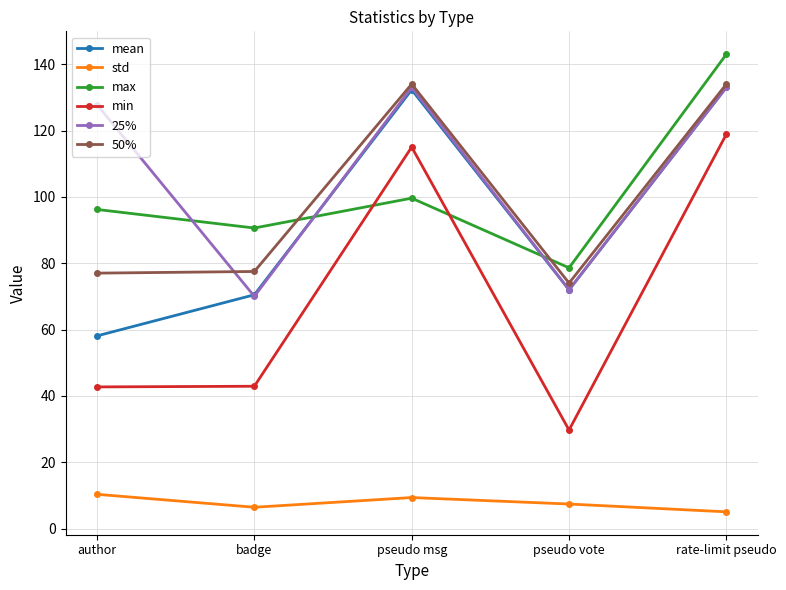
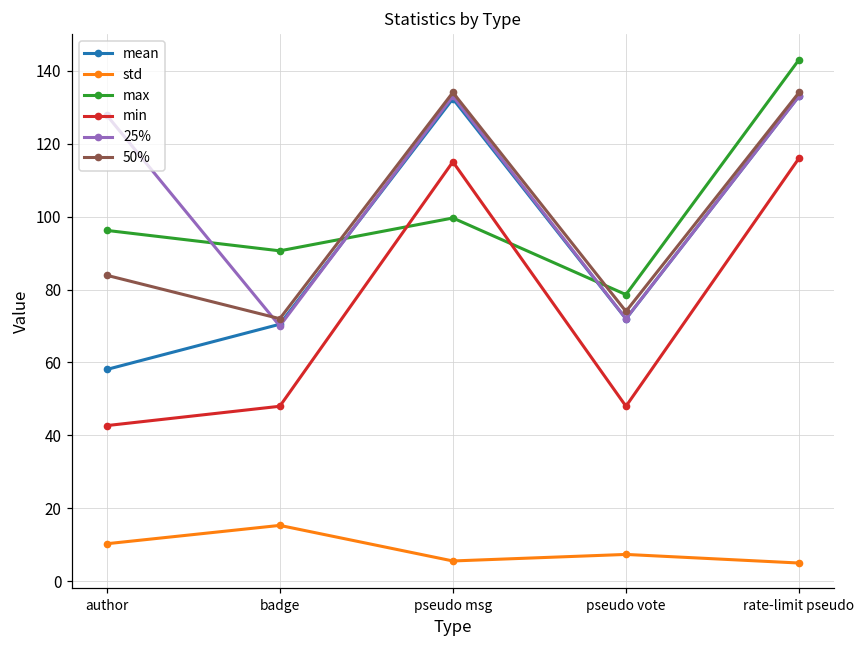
50%, author: 77 -> 84
std, badge: 6 -> 15
min, badge: 43 -> 48
50%, badge: 78 -> 72
std, pseudo msg: 9 -> 6
min, pseudo vote: 30 -> 48
min, rate-limit pseudo: 119 -> 116
